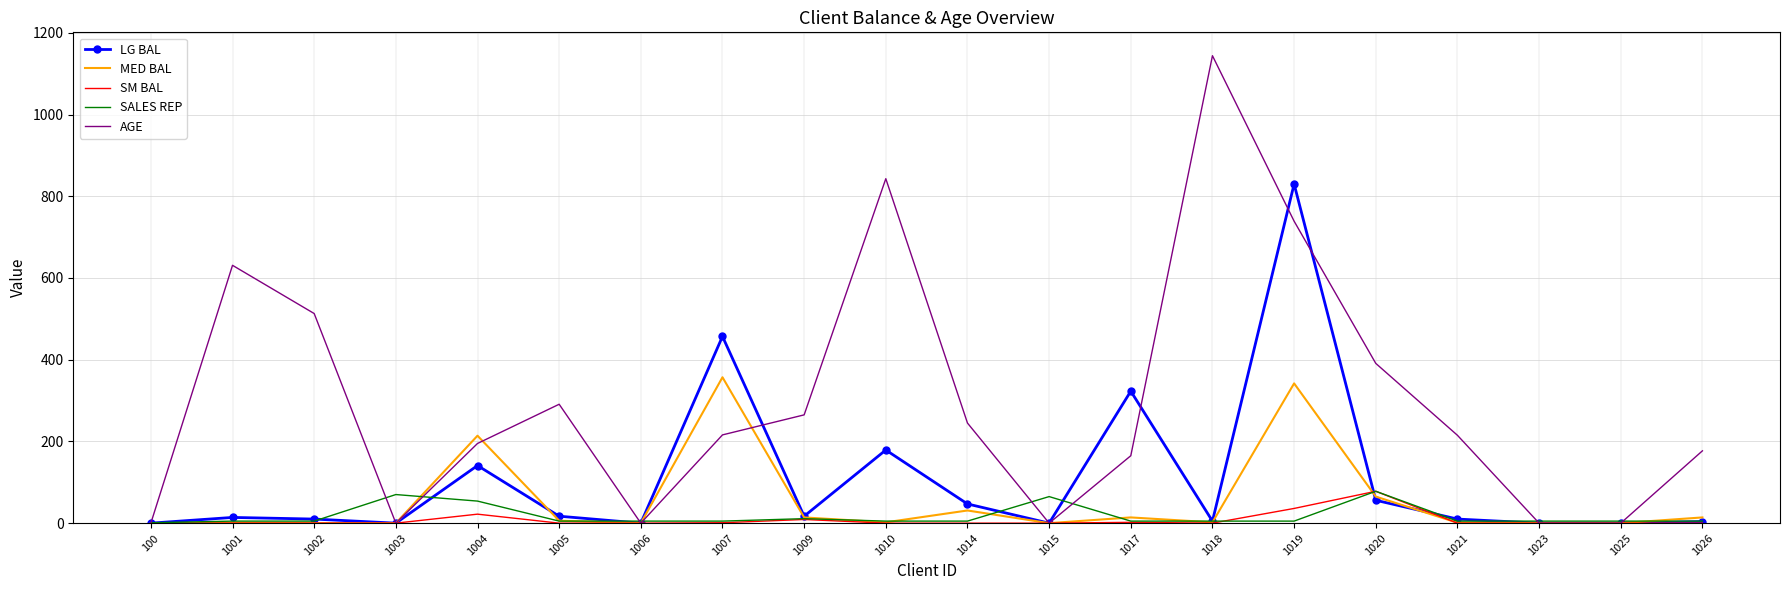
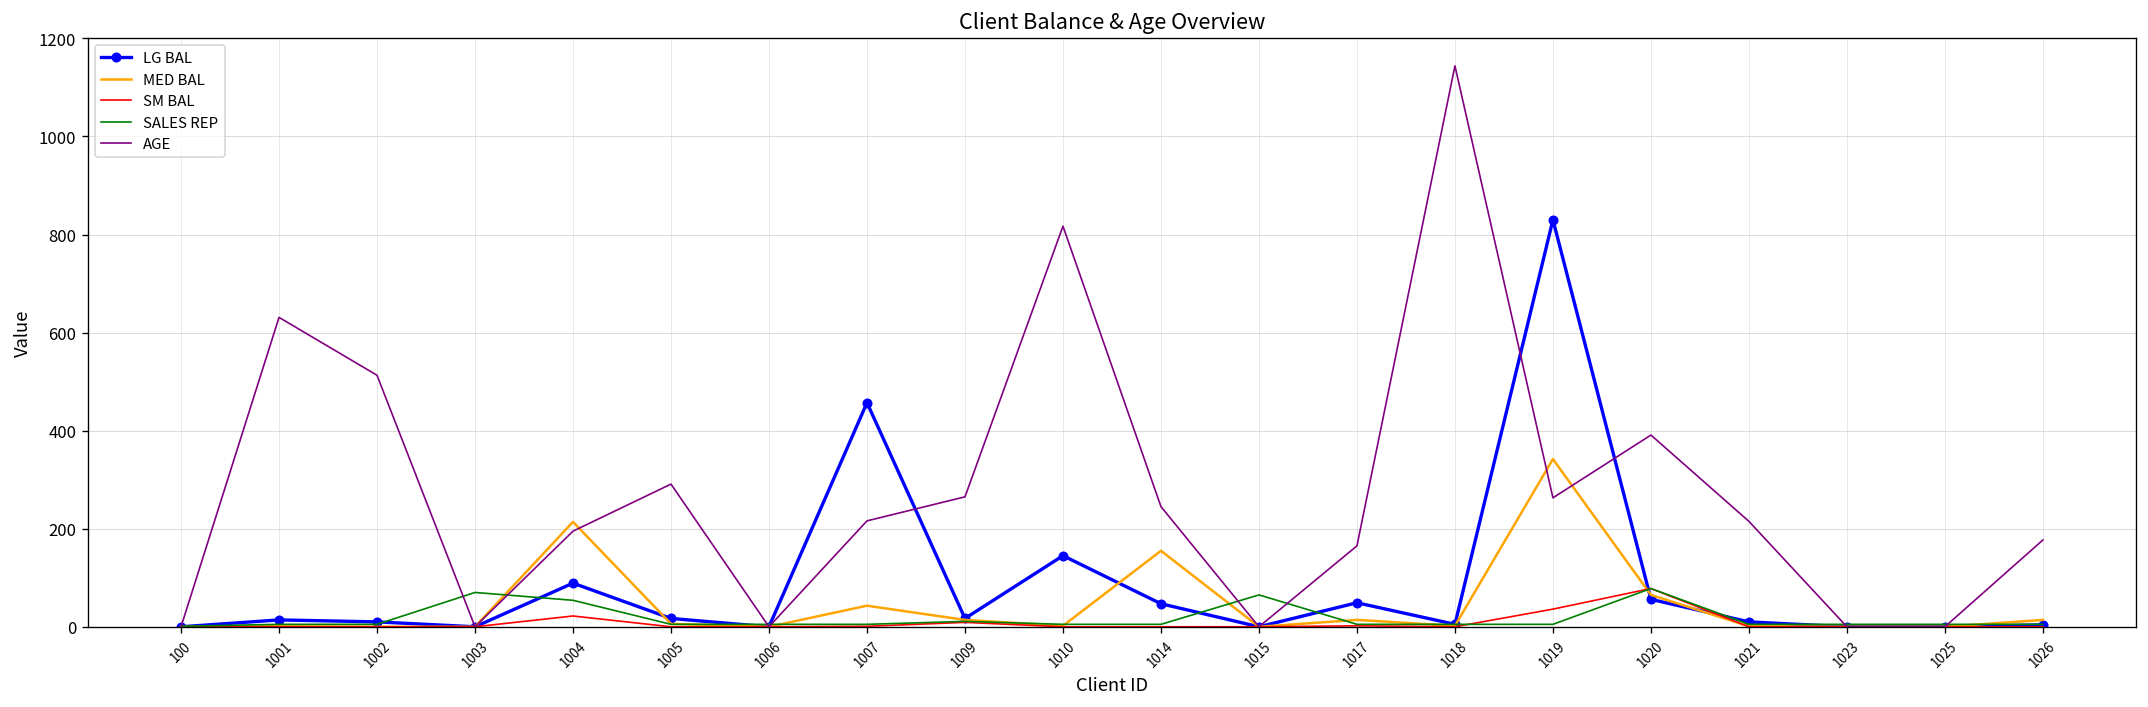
LG BAL, 1004: 140 -> 90
MED BAL, 1007: 360 -> 40
LG BAL, 1010: 180 -> 150
AGE, 1010: 840 -> 820
MED BAL, 1014: 30 -> 160
LG BAL, 1017: 320 -> 50
AGE, 1019: 740 -> 260
